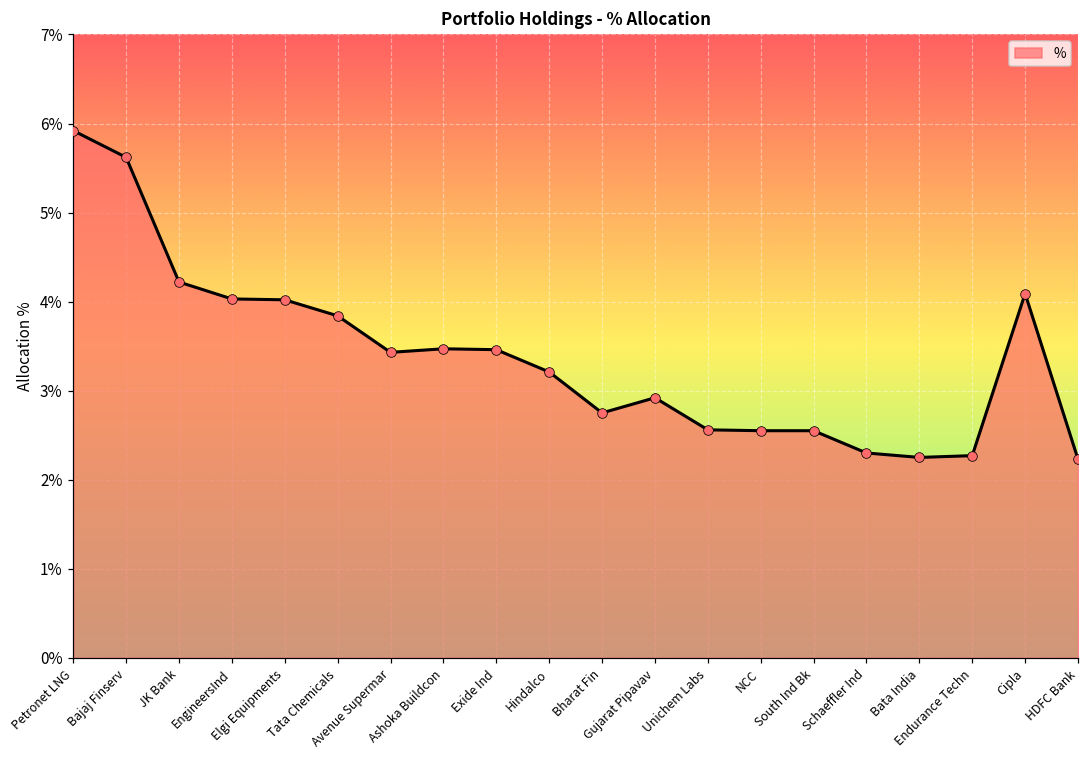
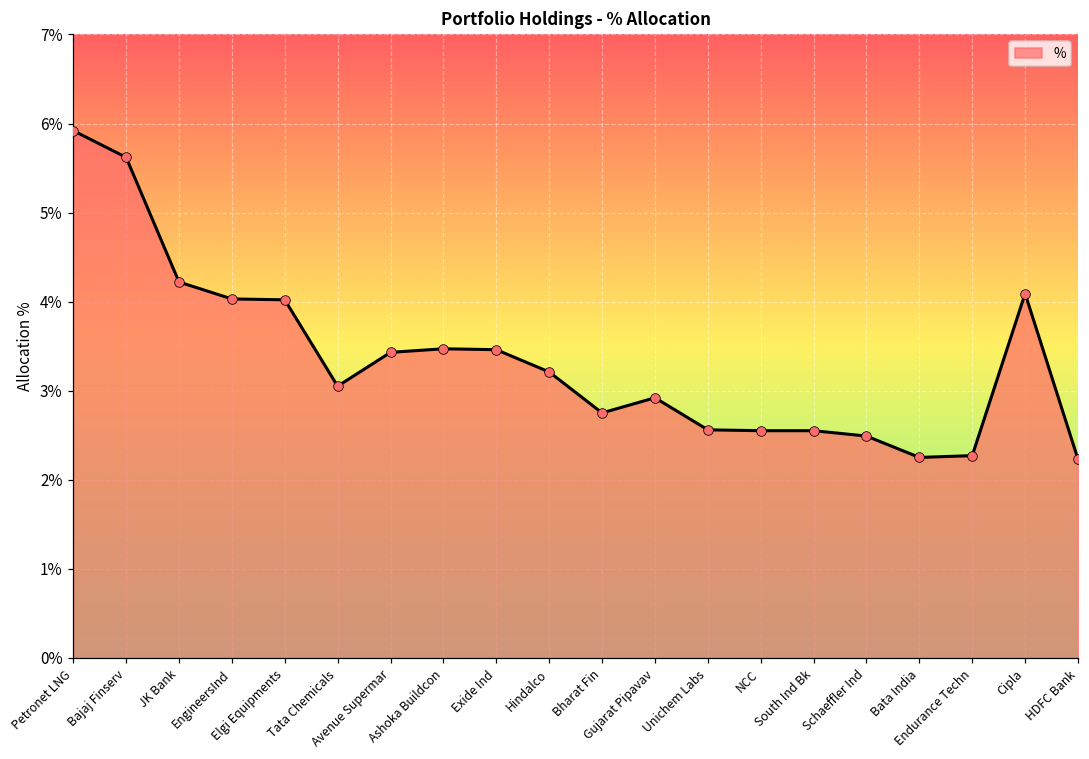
Tata Chemicals: 3.8% -> 3.1%
Schaeffler Ind: 2.3% -> 2.5%
